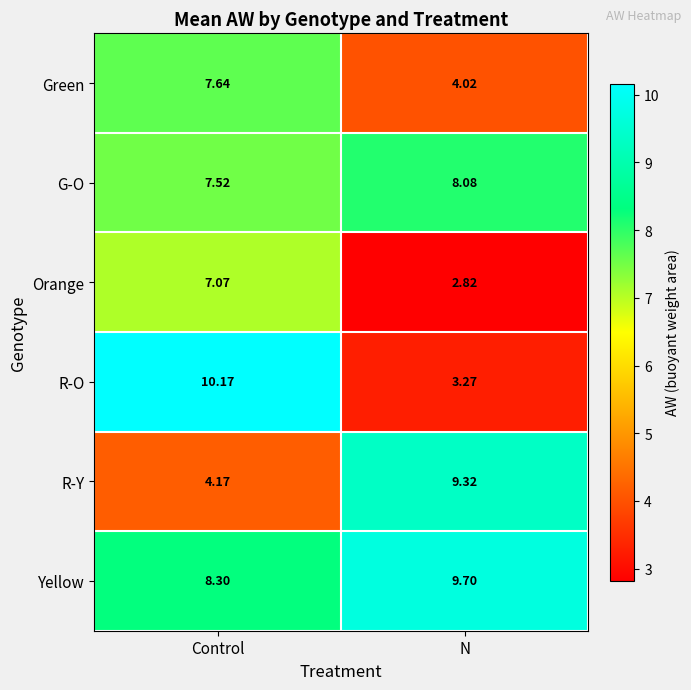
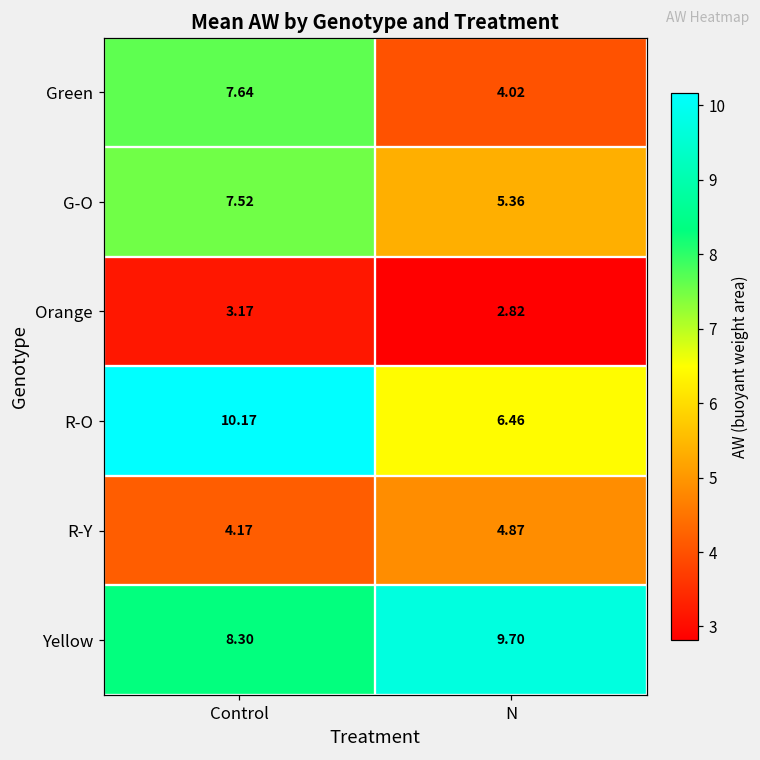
G-O, N: 8.08 -> 5.36
Orange, Control: 7.07 -> 3.17
R-O, N: 3.27 -> 6.46
R-Y, N: 9.32 -> 4.87
